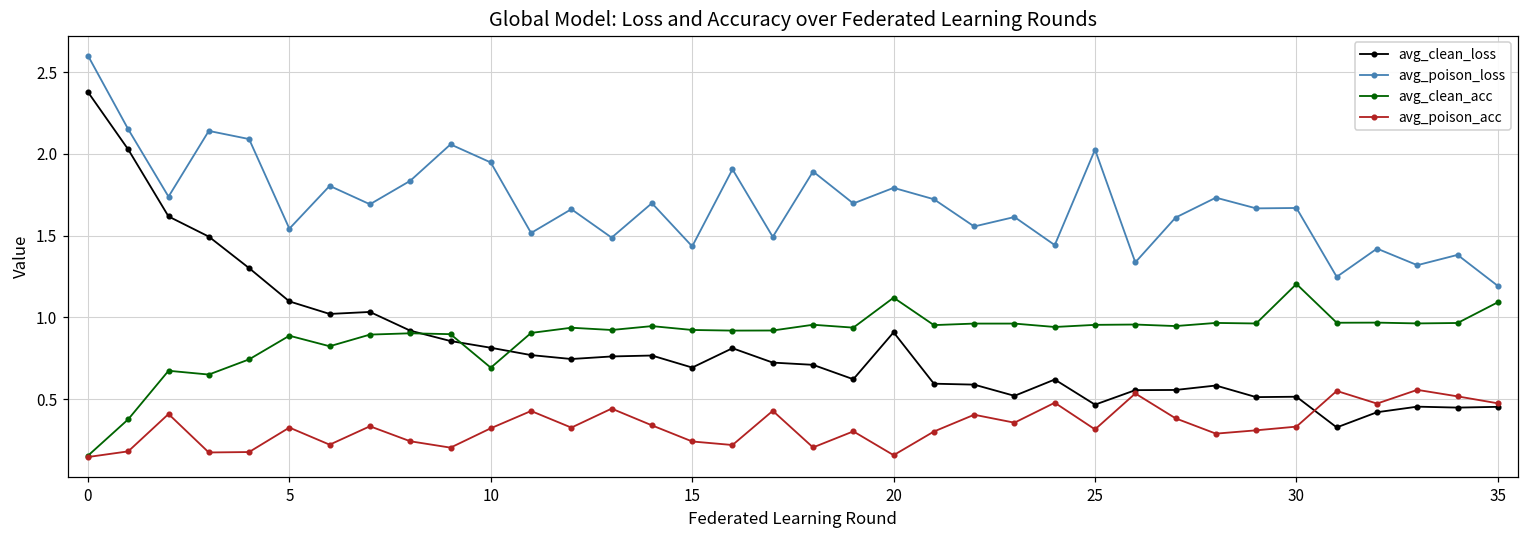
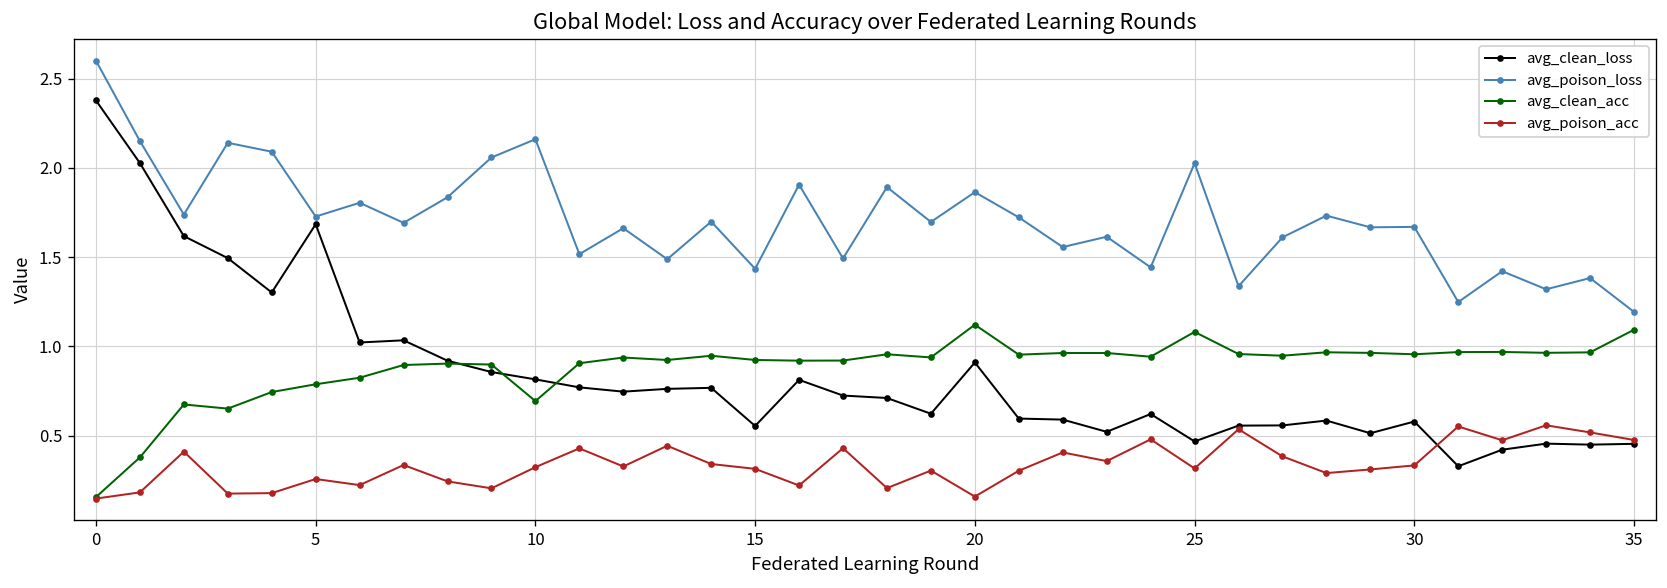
avg_clean_loss, 5: 1.10 -> 1.68
avg_poison_loss, 5: 1.54 -> 1.73
avg_clean_acc, 5: 0.89 -> 0.79
avg_poison_acc, 5: 0.33 -> 0.26
avg_poison_loss, 10: 1.95 -> 2.16
avg_clean_loss, 15: 0.69 -> 0.55
avg_poison_acc, 15: 0.24 -> 0.31
avg_poison_loss, 20: 1.79 -> 1.86
avg_clean_acc, 25: 0.95 -> 1.08
avg_clean_loss, 30: 0.52 -> 0.58
avg_clean_acc, 30: 1.20 -> 0.96
